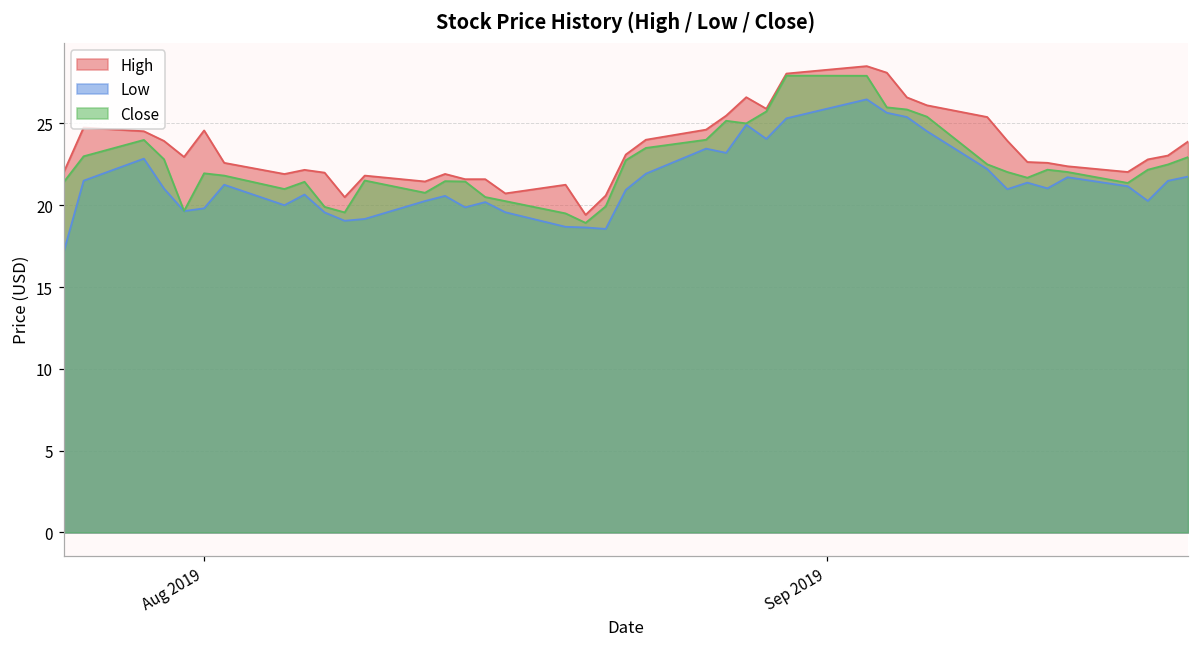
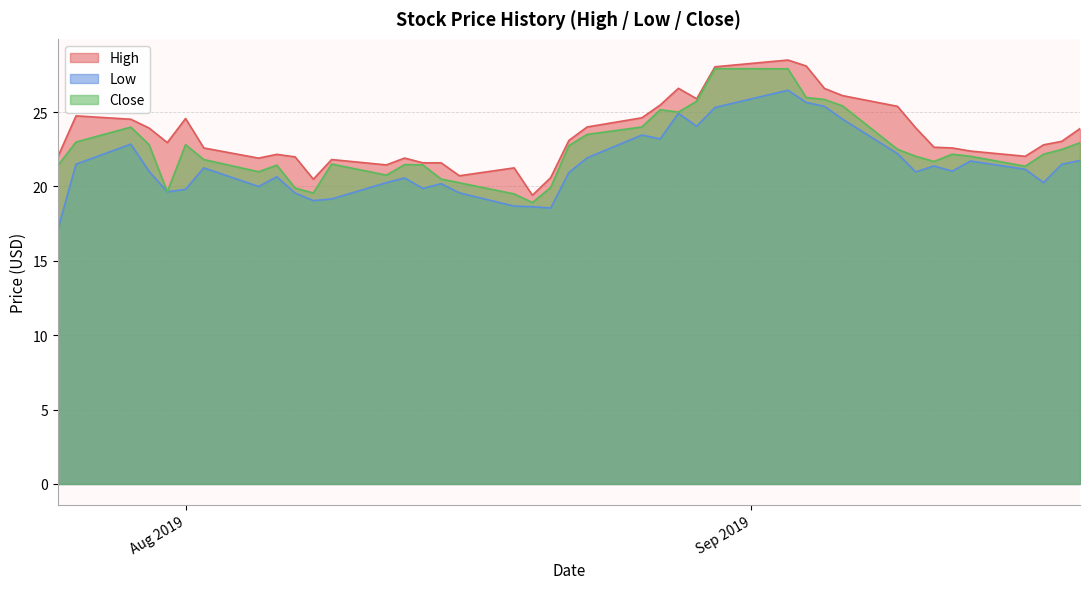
Close, Aug 2019: 22.0 -> 22.8
